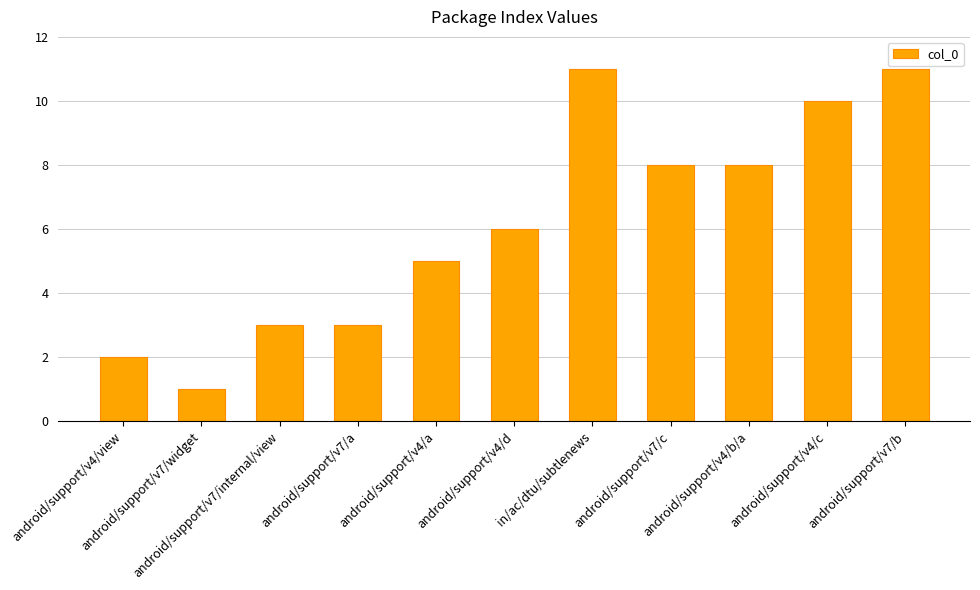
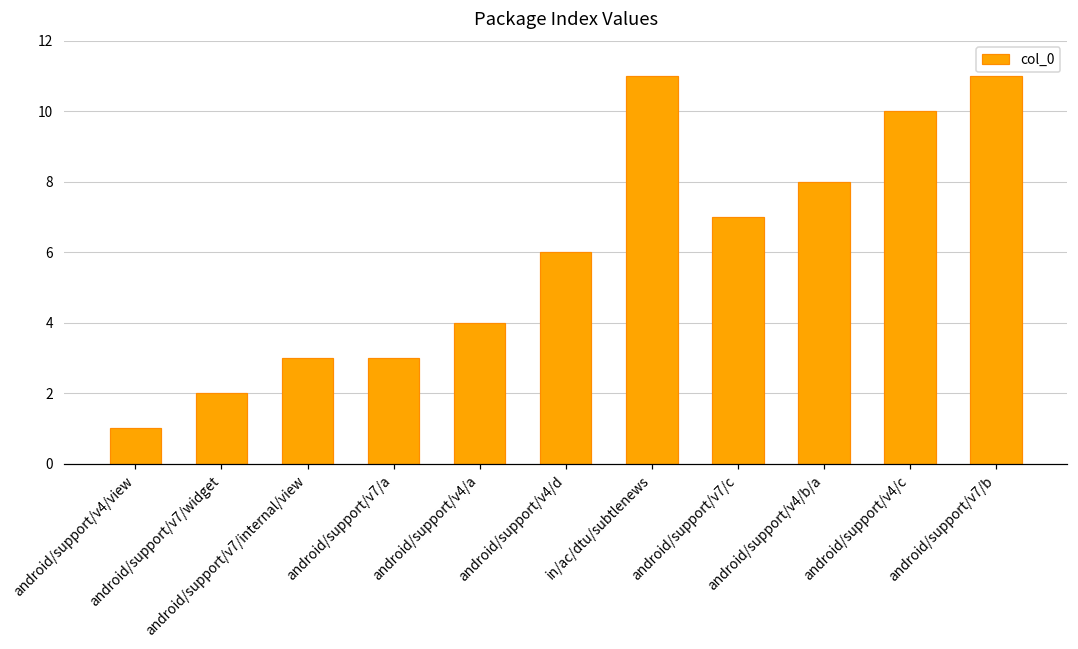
android/support/v4/view: 2 -> 1
android/support/v7/widget: 1 -> 2
android/support/v4/a: 5 -> 4
android/support/v7/c: 8 -> 7
